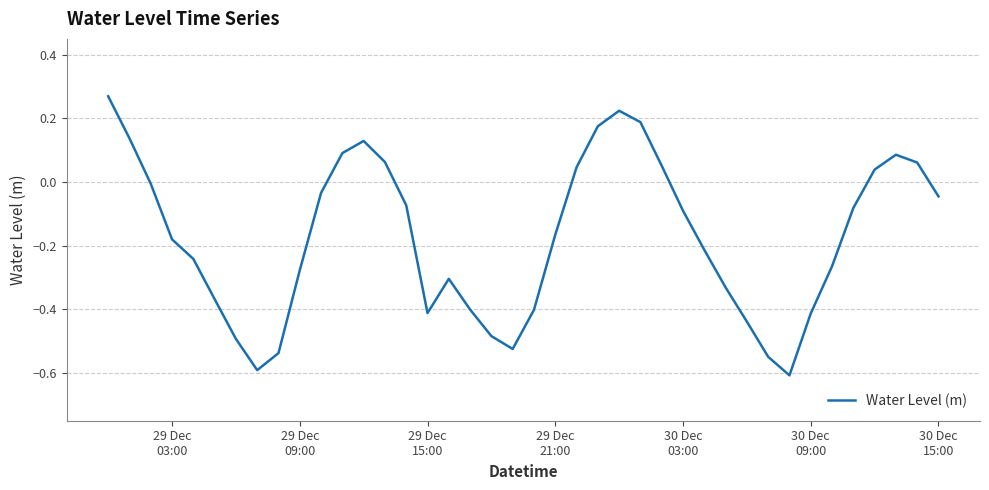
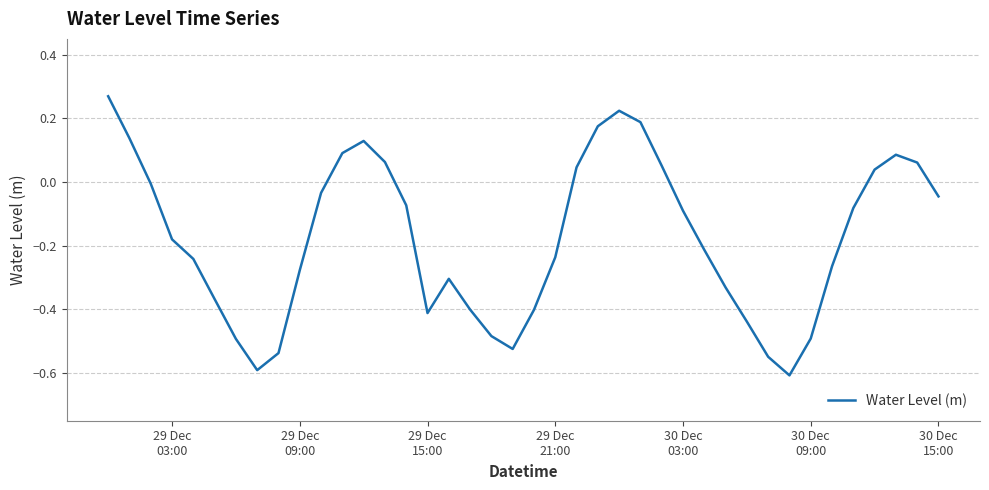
29 Dec 21:00: -0.17 -> -0.24
30 Dec 09:00: -0.41 -> -0.49
